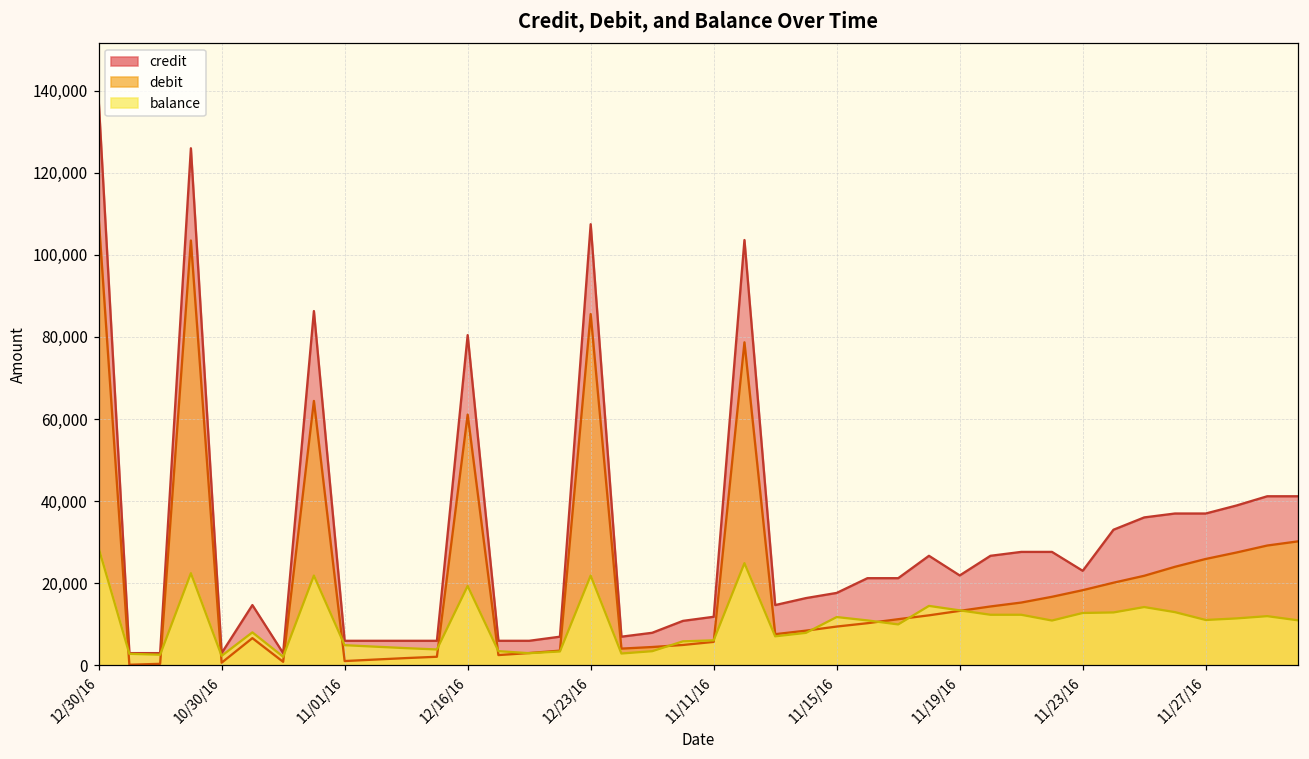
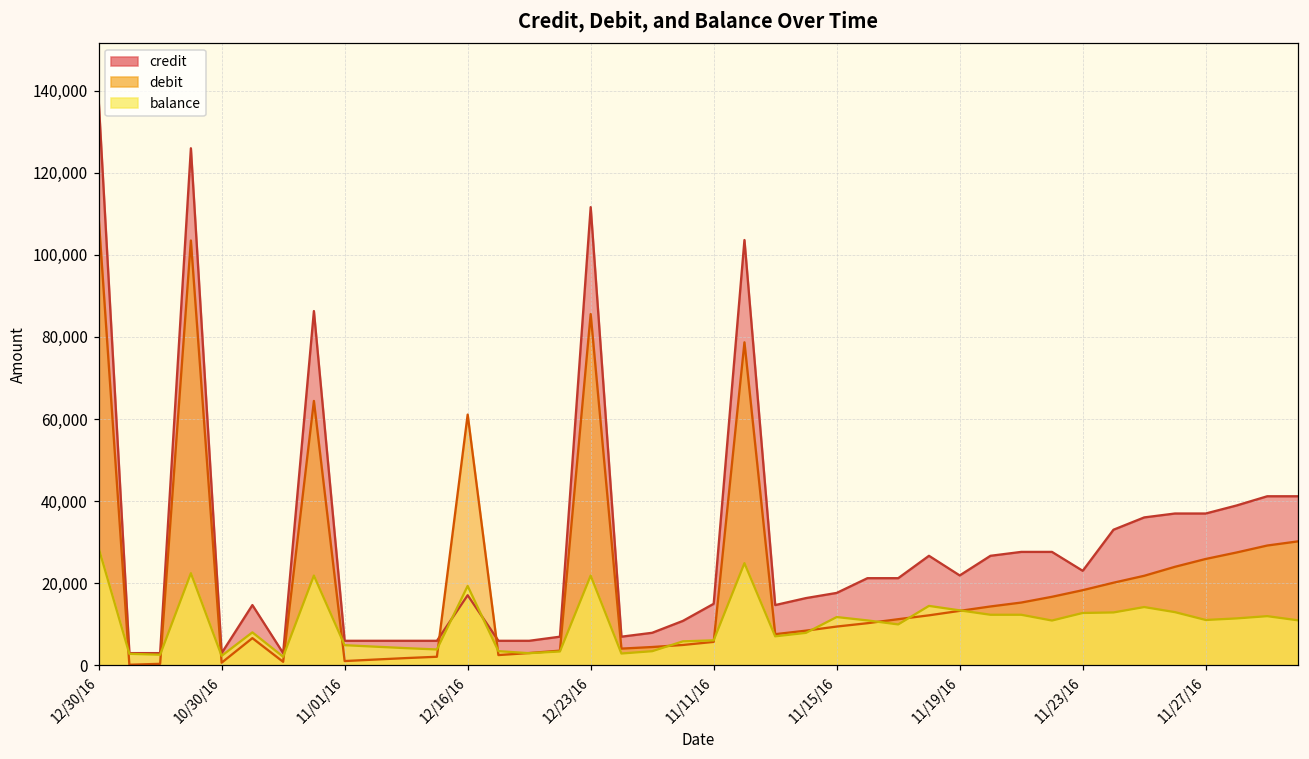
credit, 12/16/16: 80,000 -> 17,000
credit, 12/23/16: 107,000 -> 112,000
credit, 11/11/16: 12,000 -> 15,000
